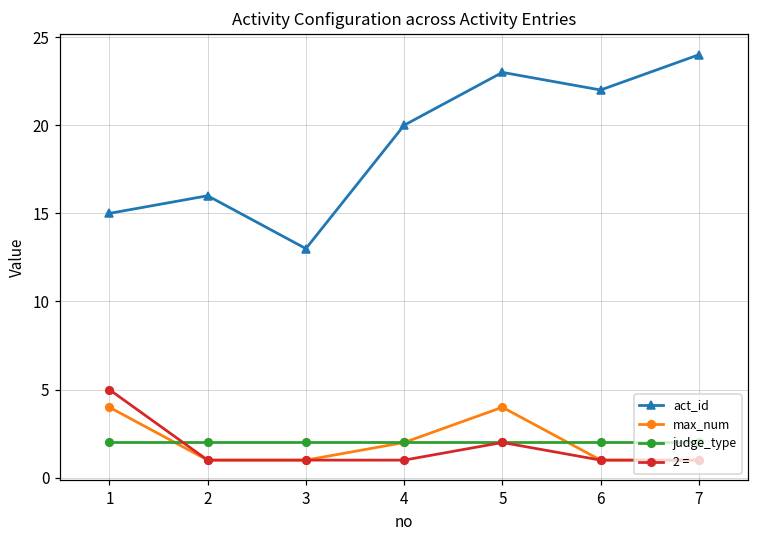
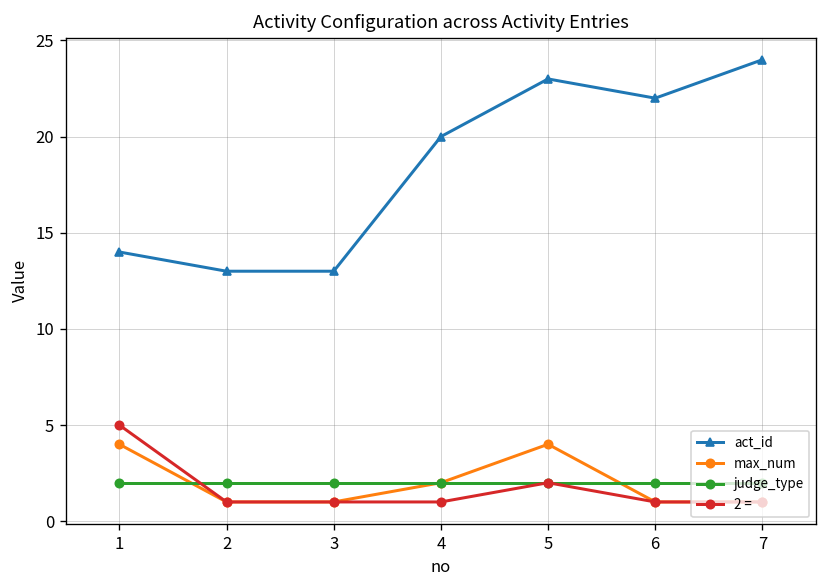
act_id, 1: 15 -> 14
act_id, 2: 16 -> 13
